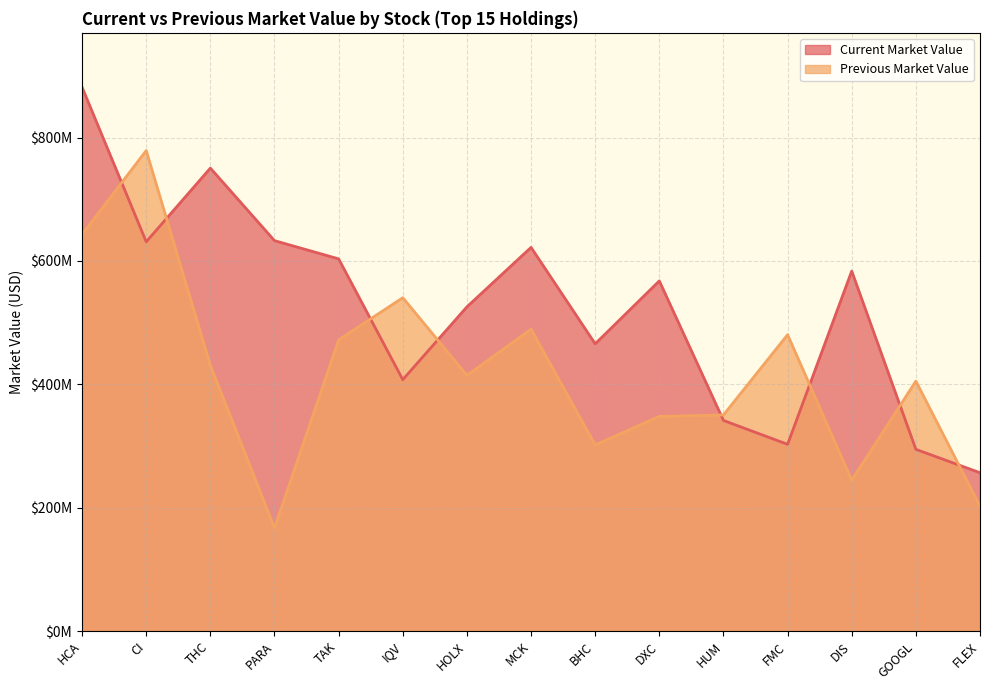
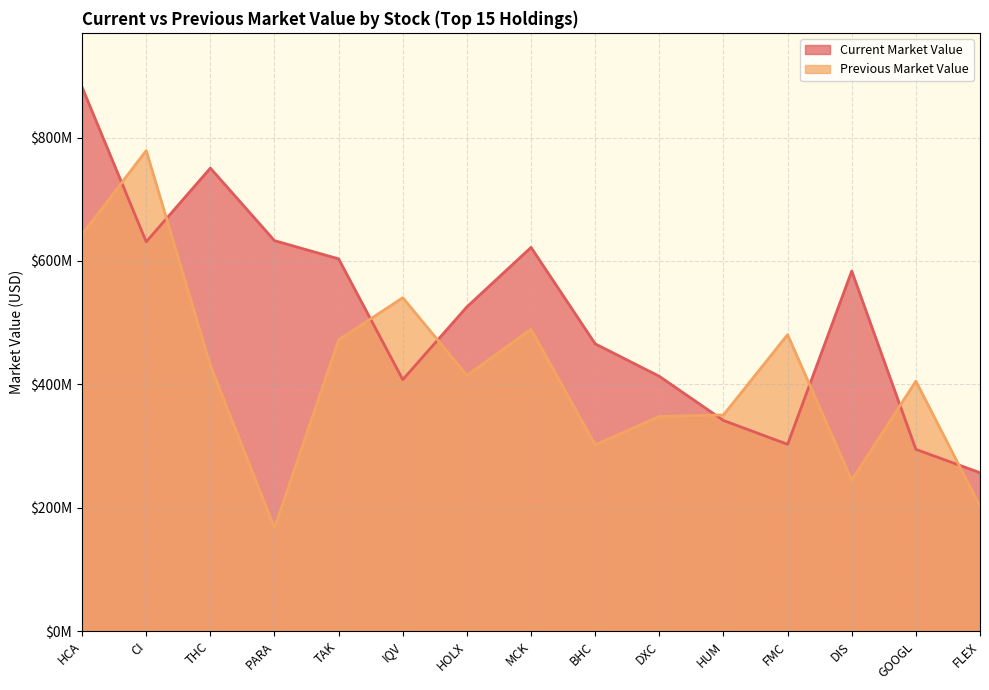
Current Market Value, DXC: $570000000 -> $410000000
